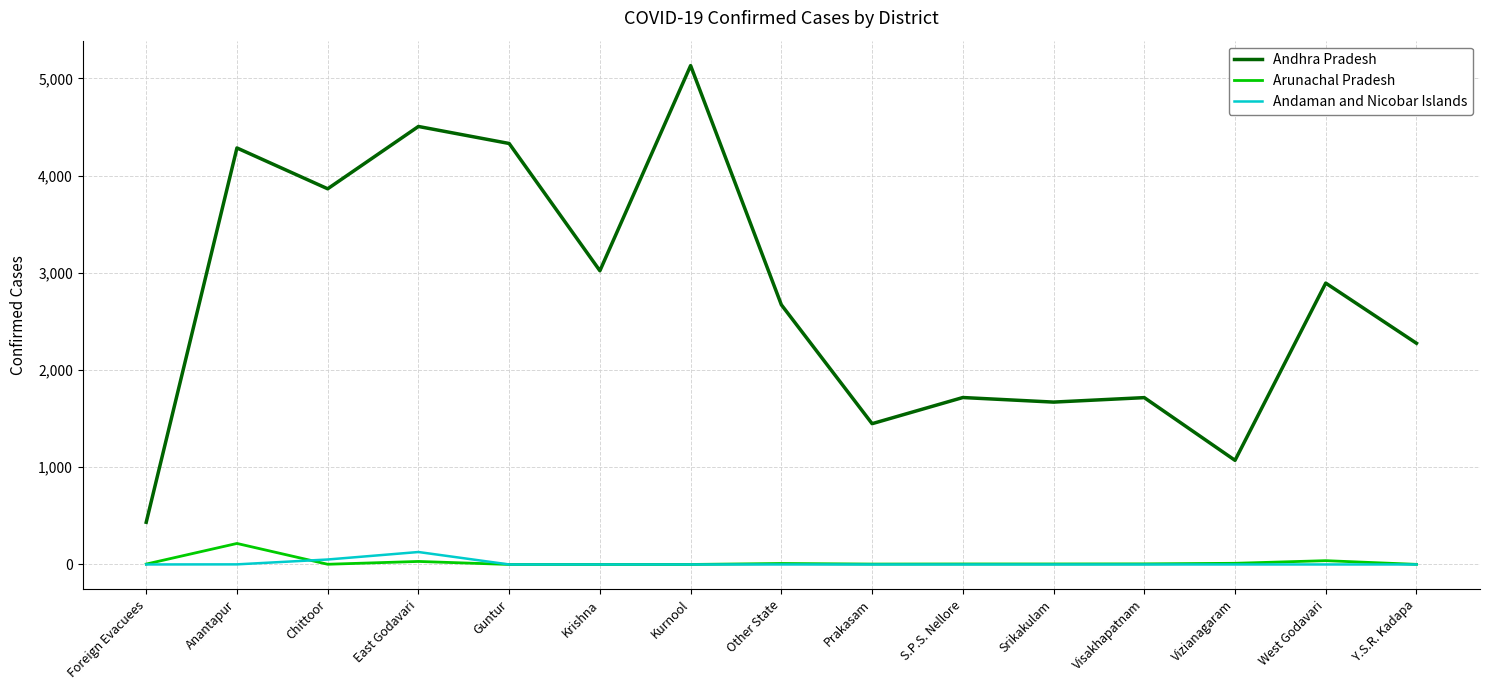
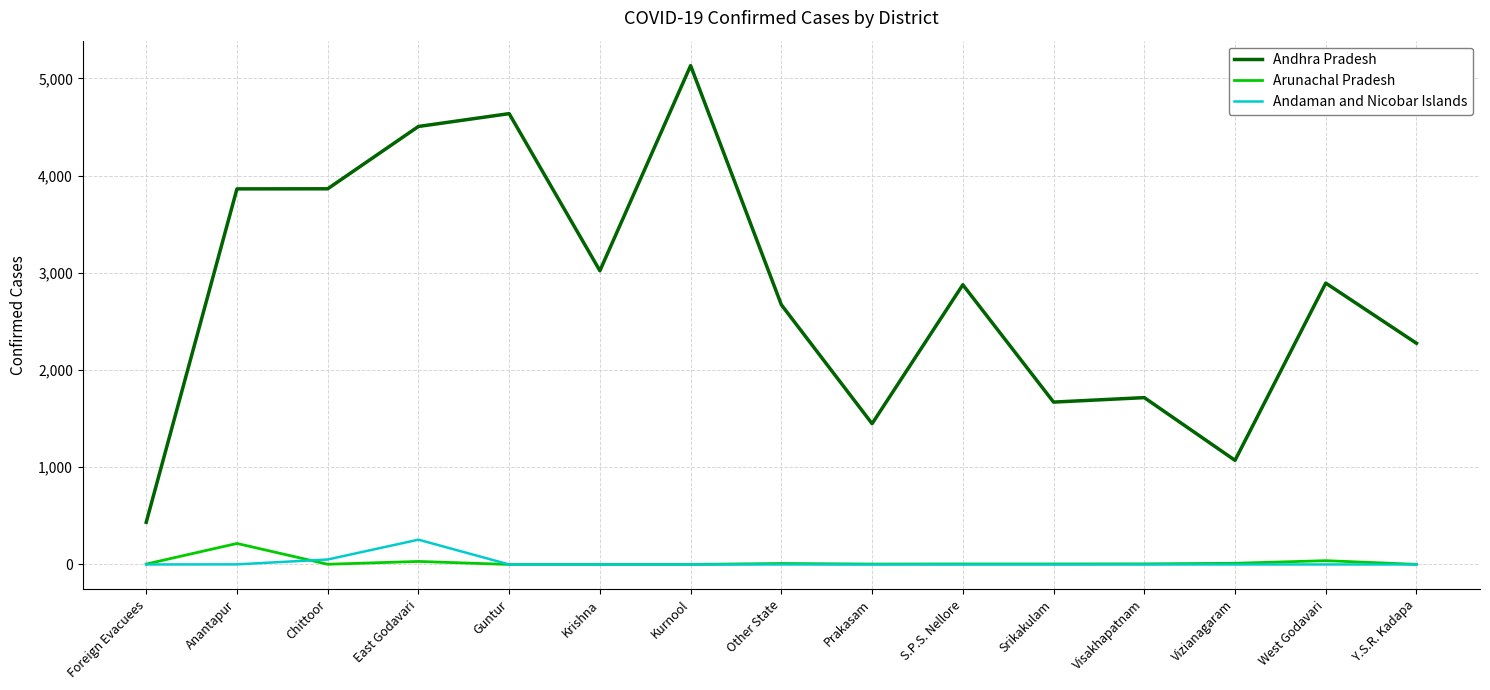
Andhra Pradesh, Anantapur: 4,300 -> 3,900
Andaman and Nicobar Islands, East Godavari: 100 -> 300
Andhra Pradesh, Guntur: 4,300 -> 4,600
Andhra Pradesh, S.P.S. Nellore: 1,700 -> 2,900
